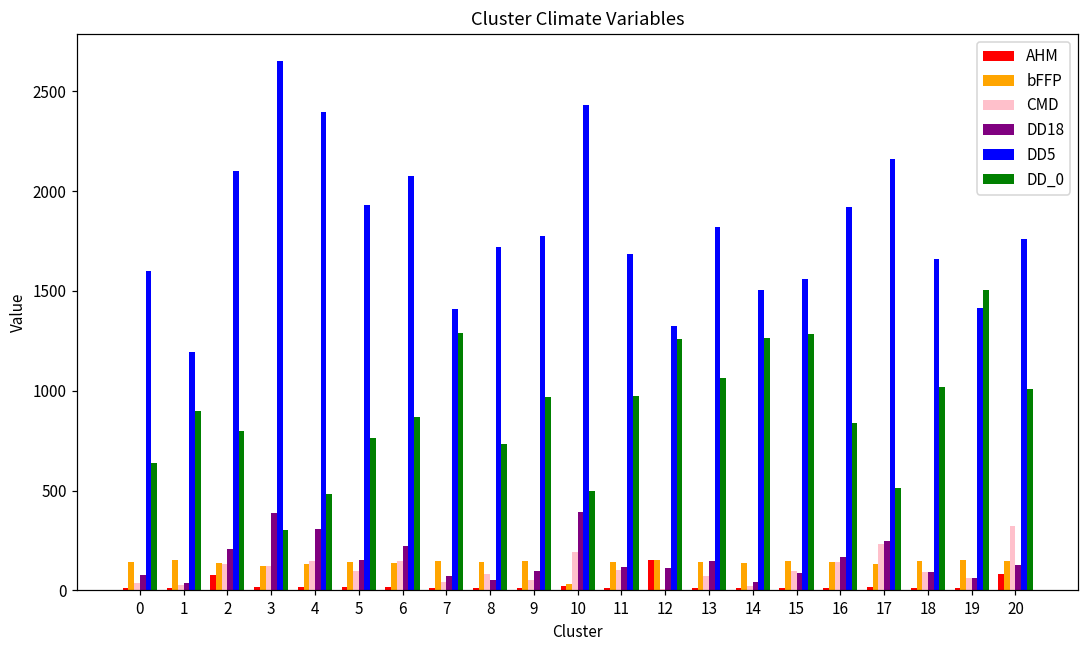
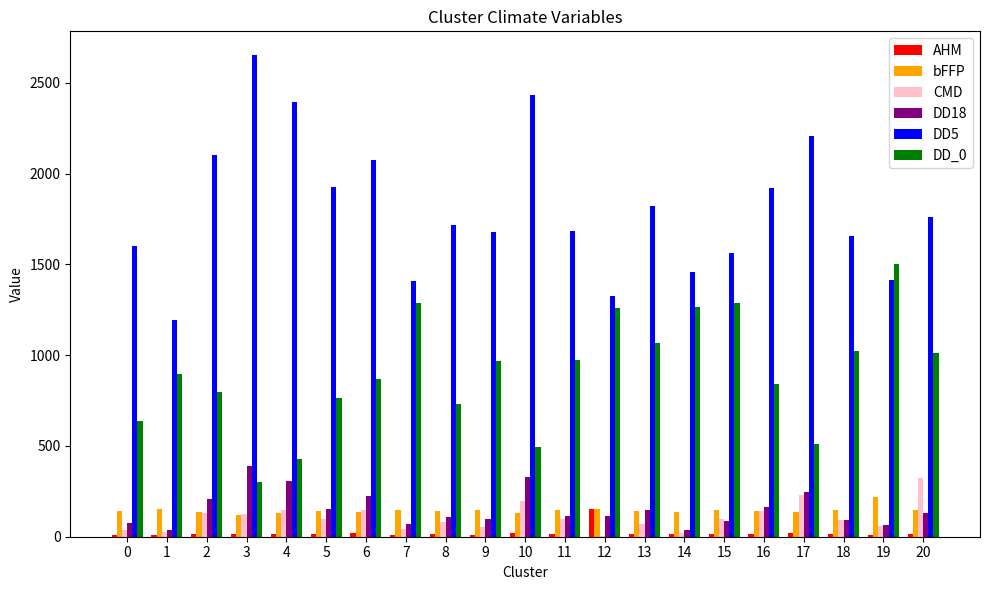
AHM, 2: 80 -> 20
DD_0, 4: 480 -> 430
DD18, 8: 50 -> 110
DD5, 9: 1780 -> 1680
bFFP, 10: 30 -> 130
DD18, 10: 390 -> 330
DD5, 14: 1500 -> 1460
DD5, 17: 2160 -> 2210
bFFP, 19: 150 -> 220
AHM, 20: 80 -> 10
